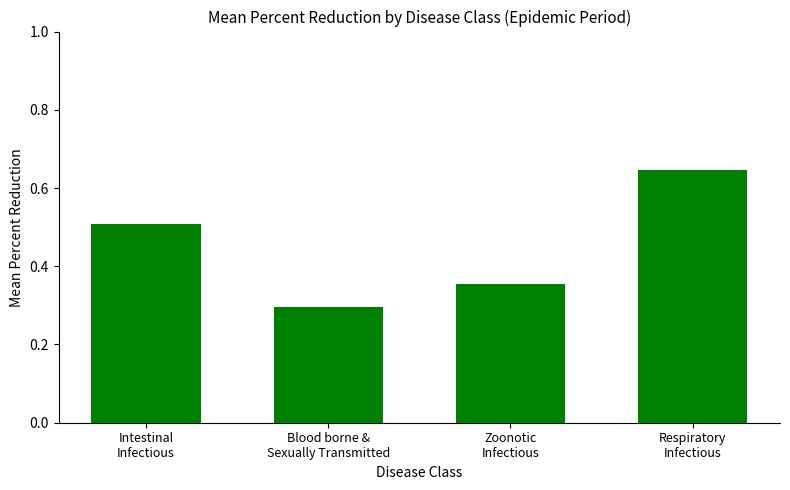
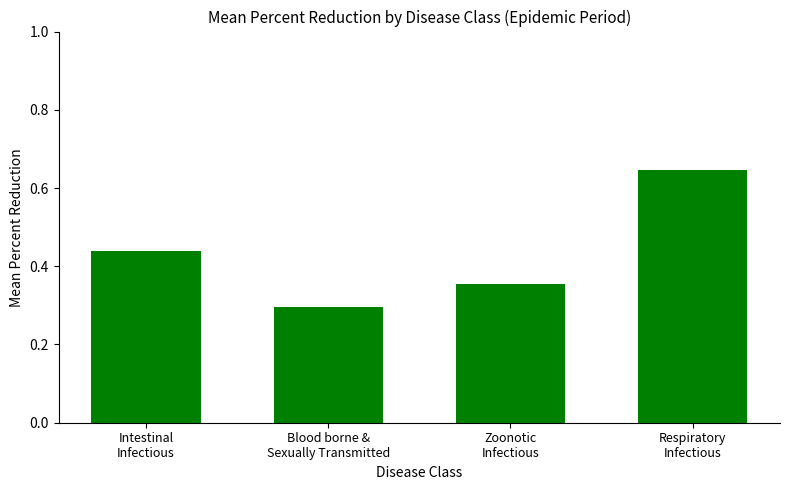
Intestinal Infectious: 0.51 -> 0.44
